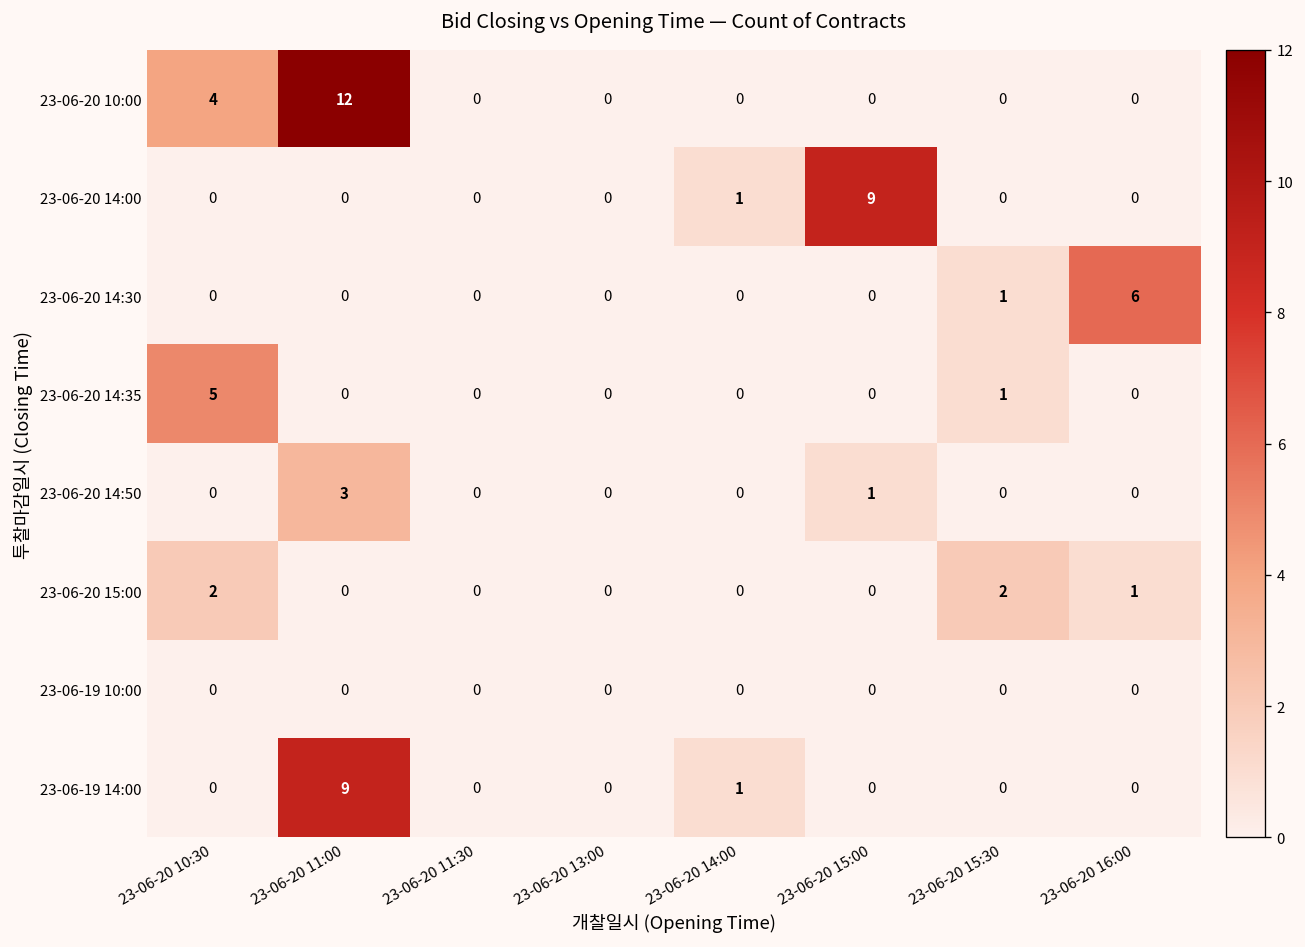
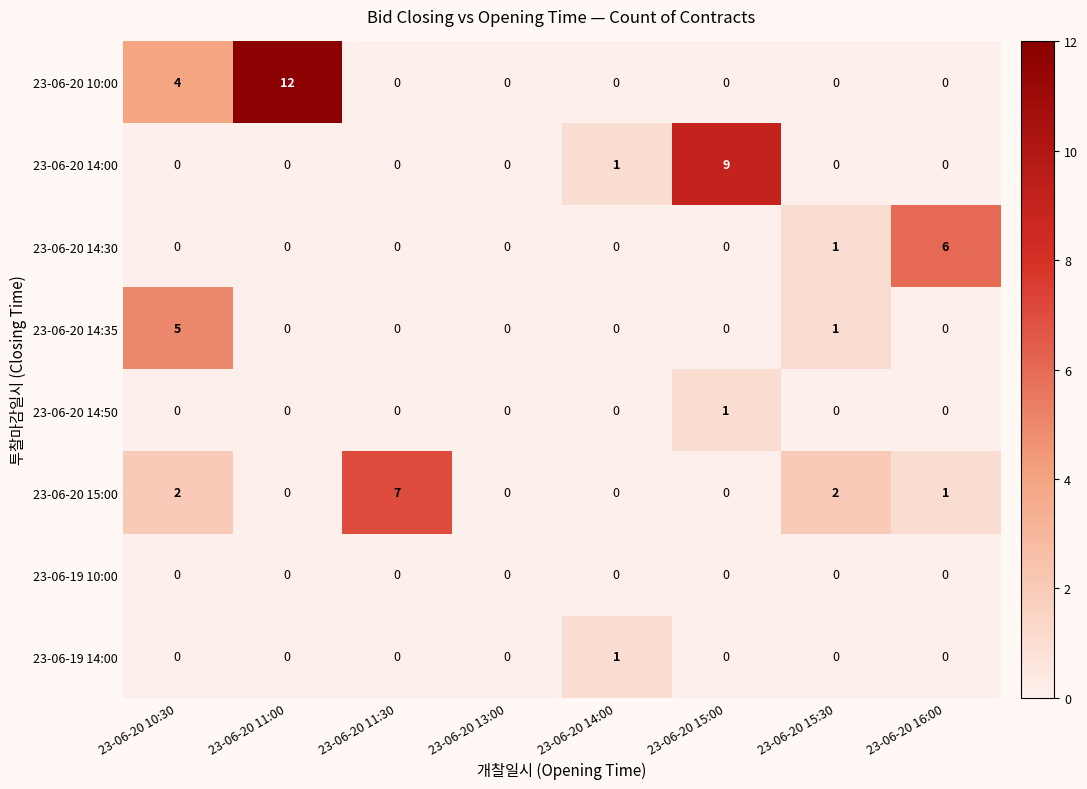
23-06-20 14:50, 23-06-20 11:00: 3 -> 0
23-06-20 15:00, 23-06-20 11:30: 0 -> 7
23-06-19 14:00, 23-06-20 11:00: 9 -> 0
